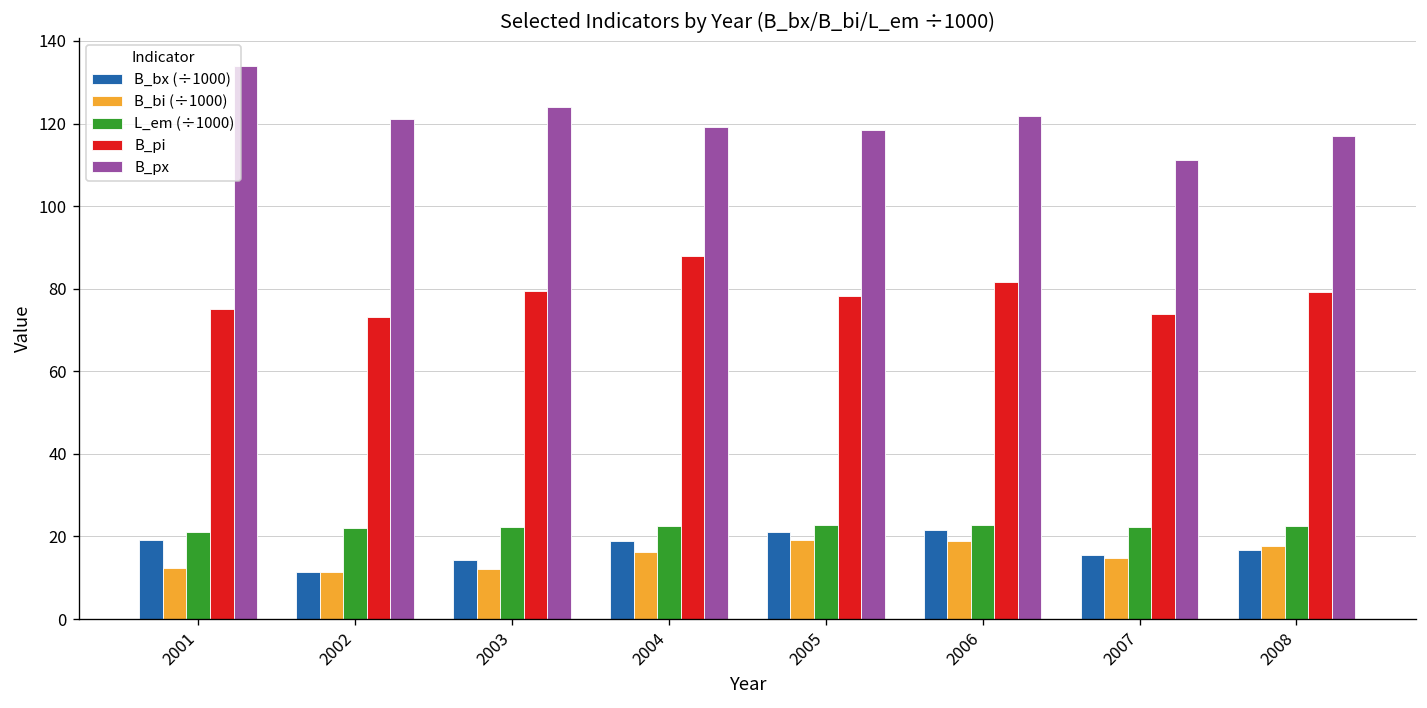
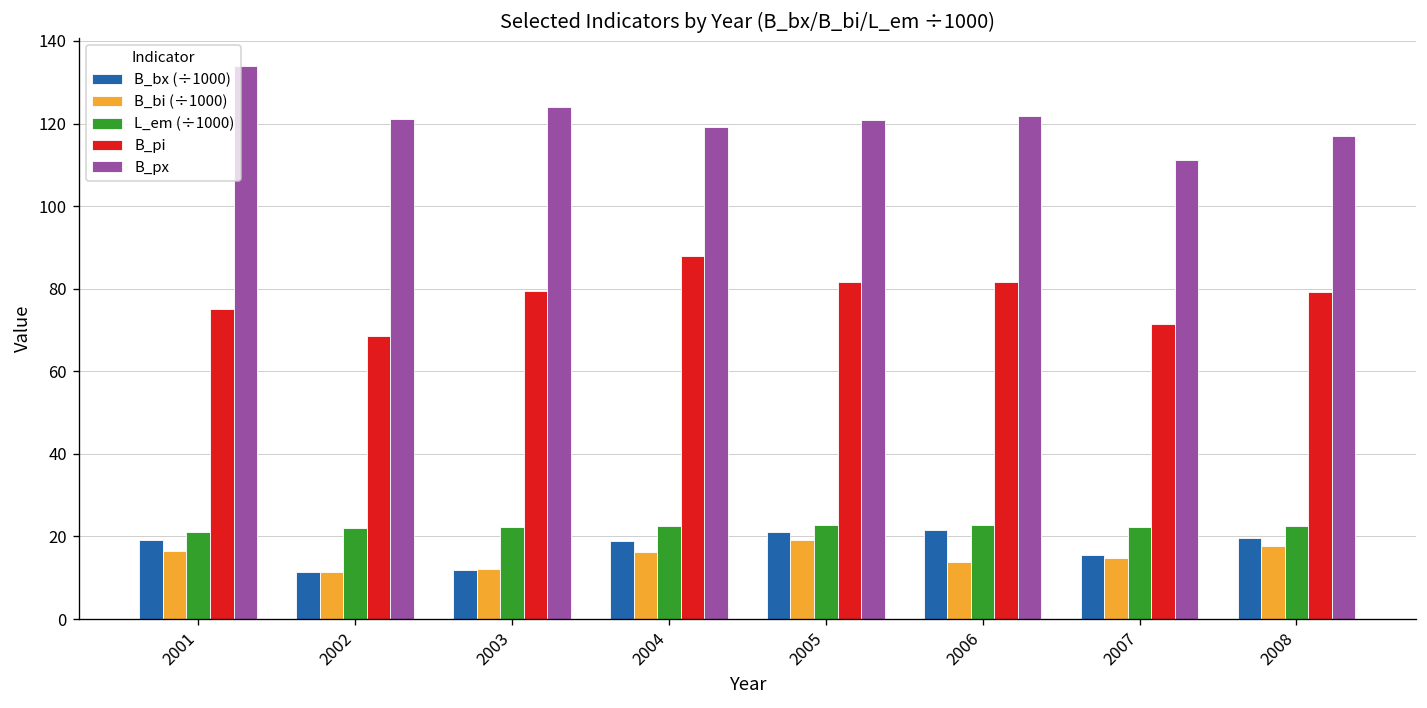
B_bi (÷1000), 2001: 12 -> 17
B_pi, 2002: 73 -> 69
B_bx (÷1000), 2003: 14 -> 12
B_pi, 2005: 78 -> 82
B_px, 2005: 118 -> 121
B_bi (÷1000), 2006: 19 -> 14
B_pi, 2007: 74 -> 72
B_bx (÷1000), 2008: 17 -> 20
